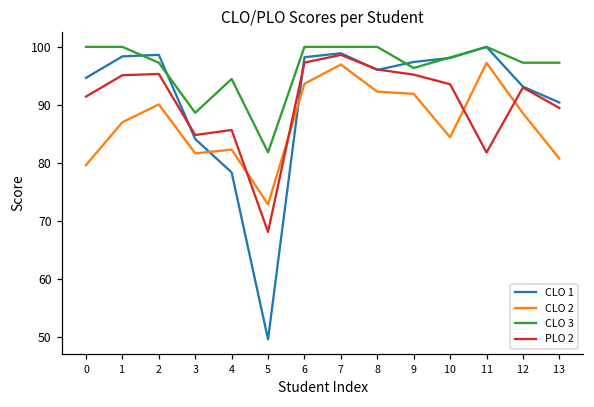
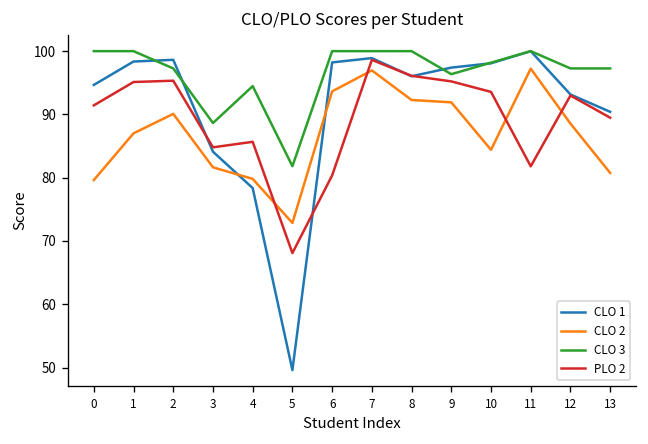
CLO 2, 4: 82 -> 80
PLO 2, 6: 97 -> 80
